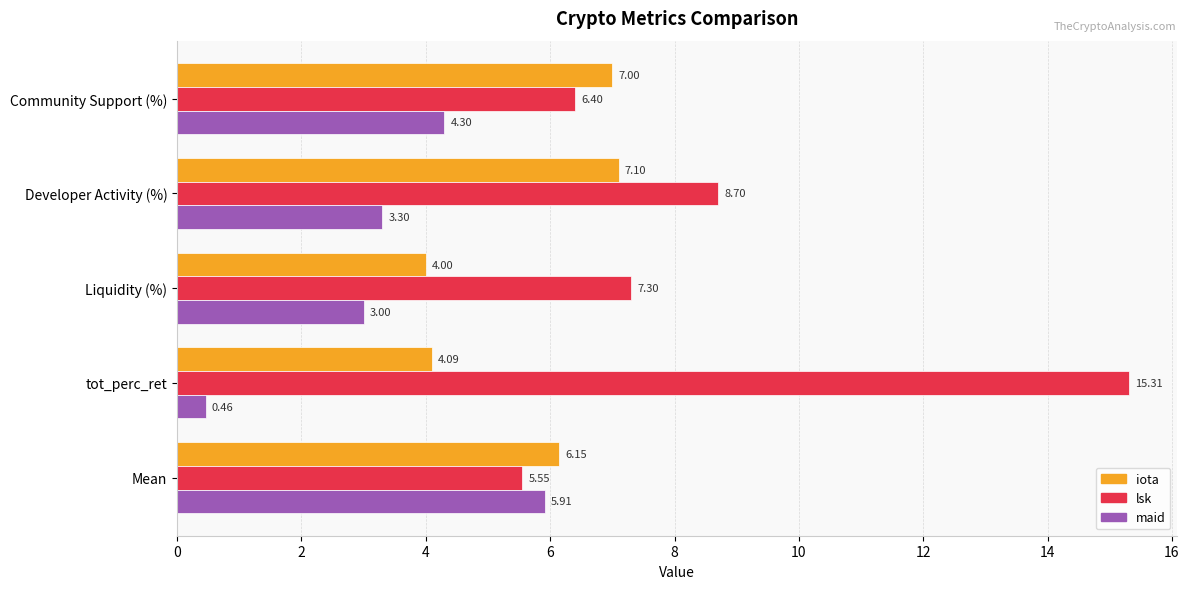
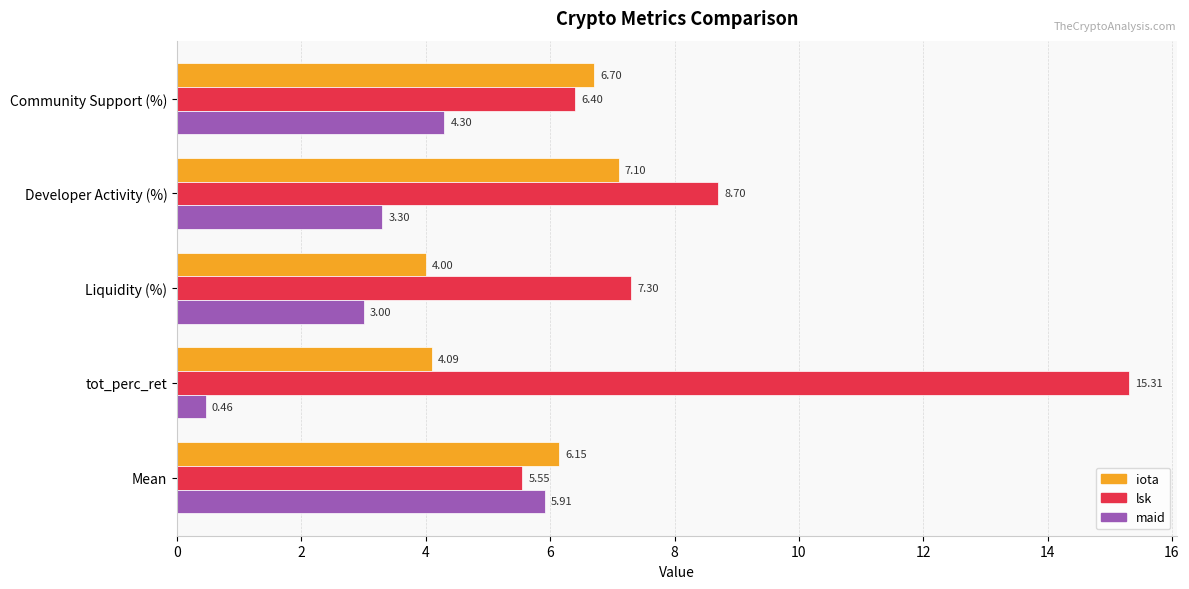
iota, Community Support (%): 7.00 -> 6.70
